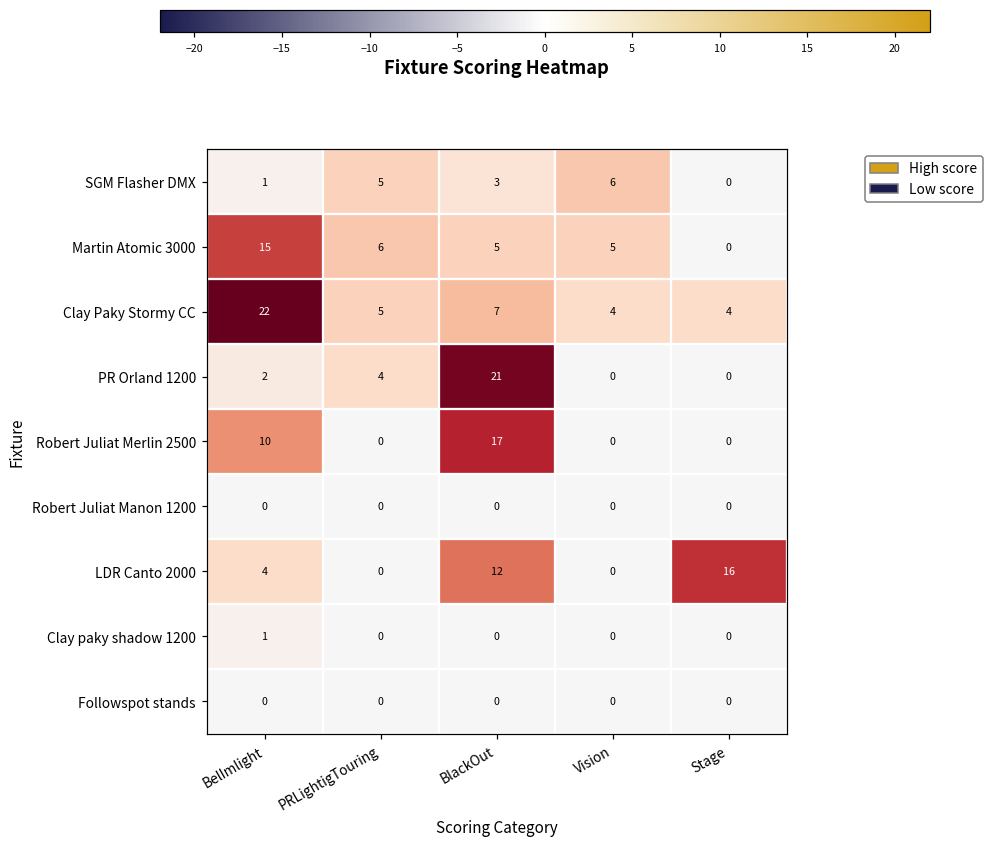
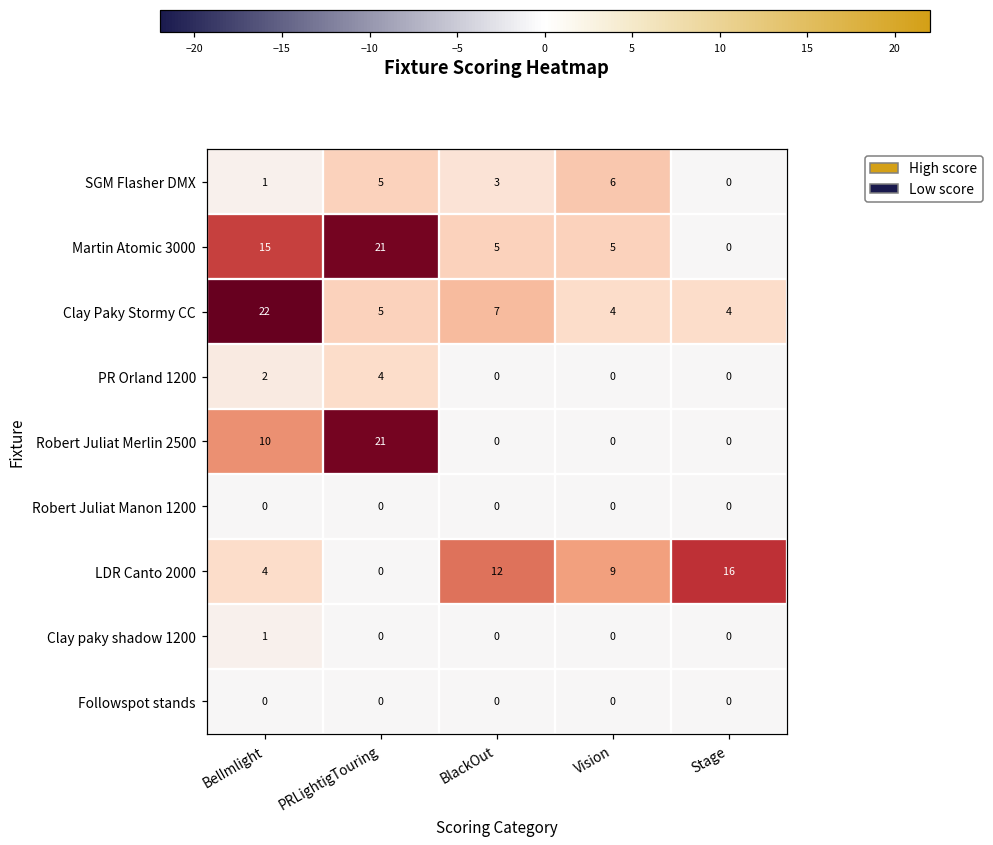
Martin Atomic 3000, PRLightigTouring: 6 -> 21
PR Orland 1200, BlackOut: 21 -> 0
Robert Juliat Merlin 2500, PRLightigTouring: 0 -> 21
Robert Juliat Merlin 2500, BlackOut: 17 -> 0
LDR Canto 2000, Vision: 0 -> 9
